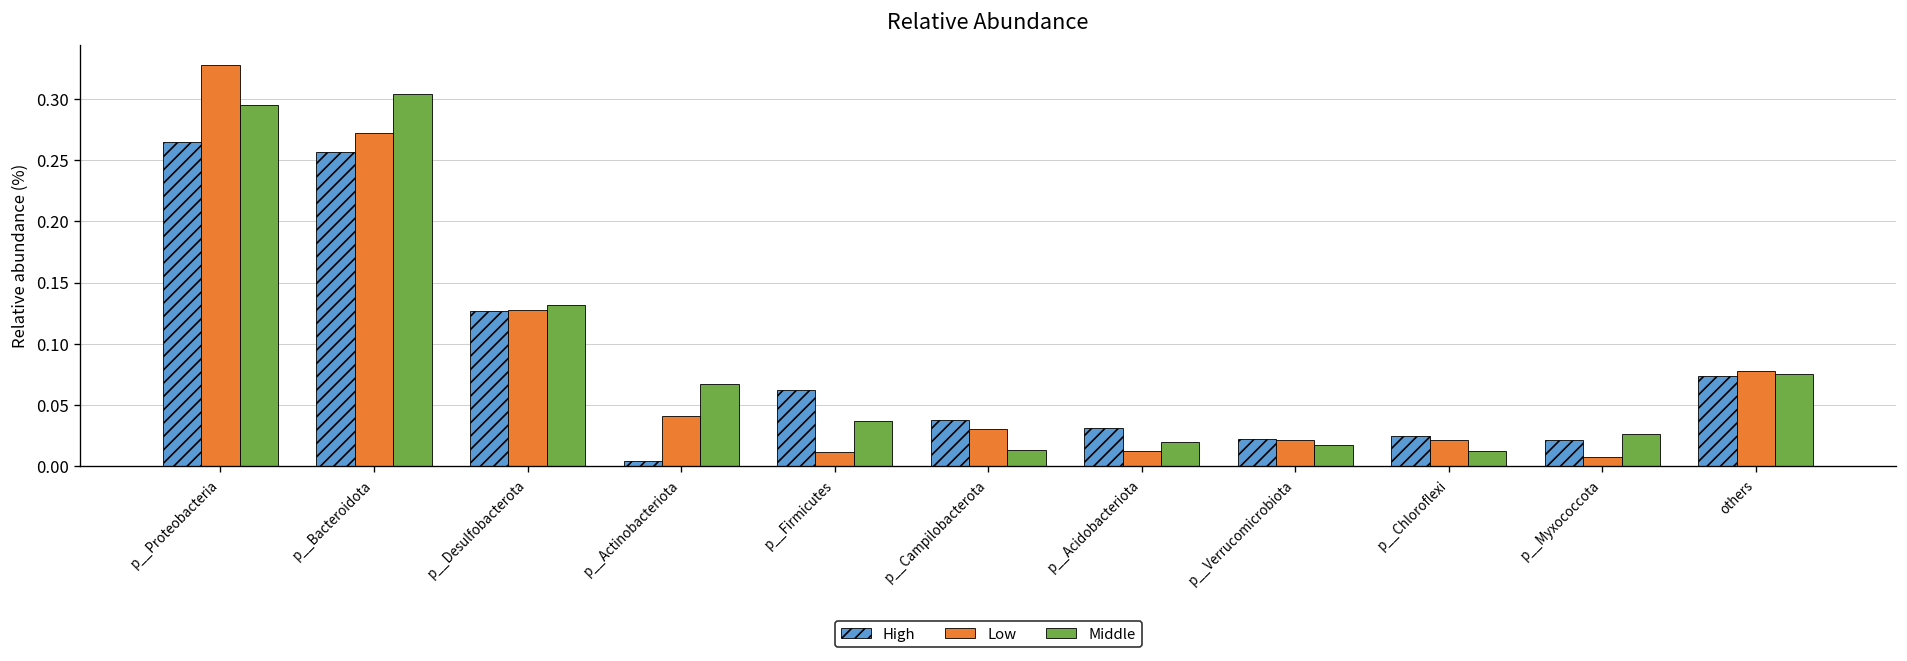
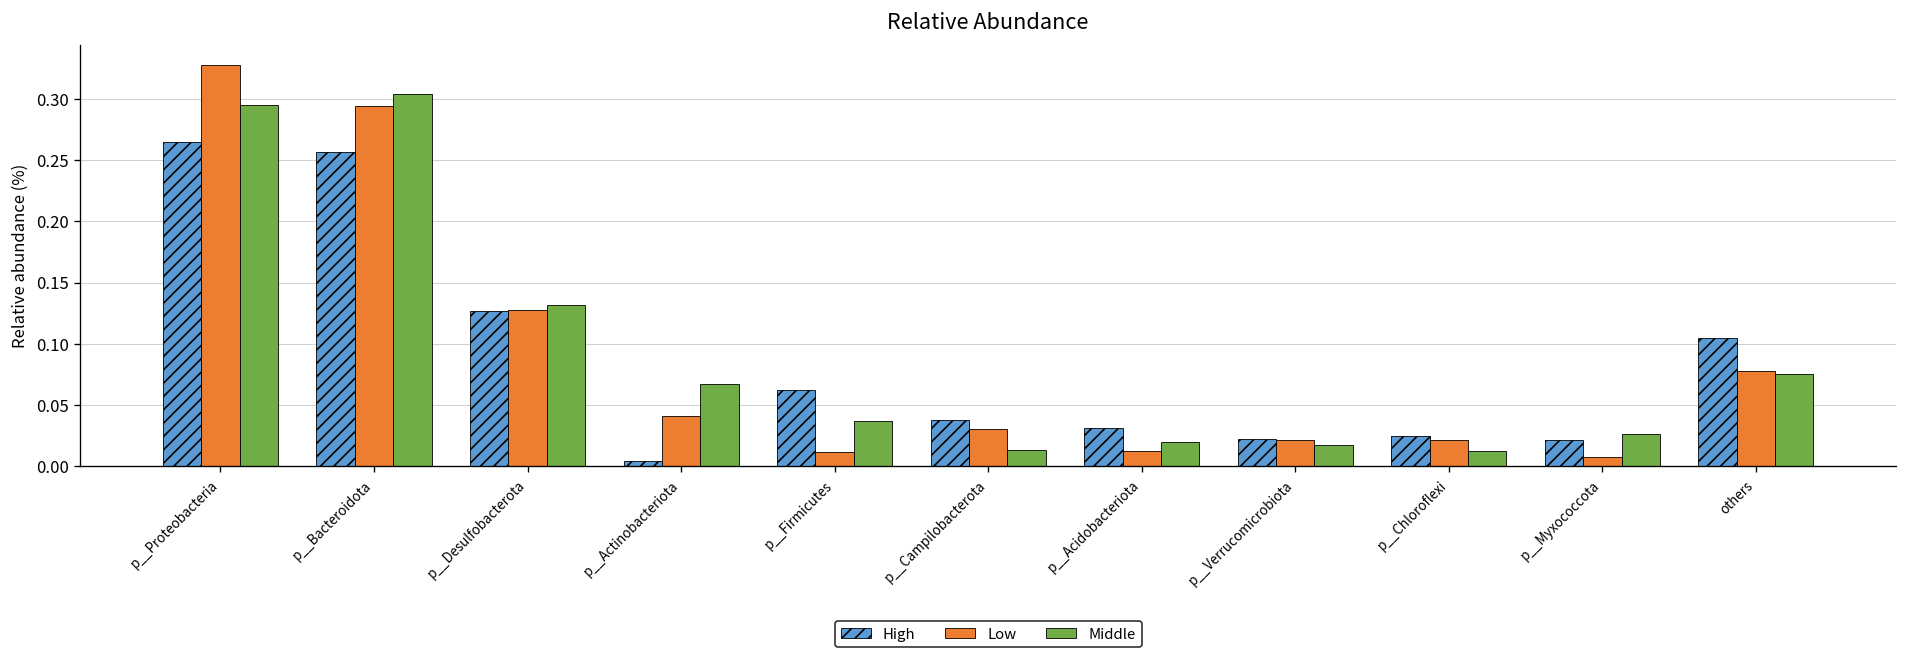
Low, p__Bacteroidota: 0.272 -> 0.294
High, others: 0.074 -> 0.105
